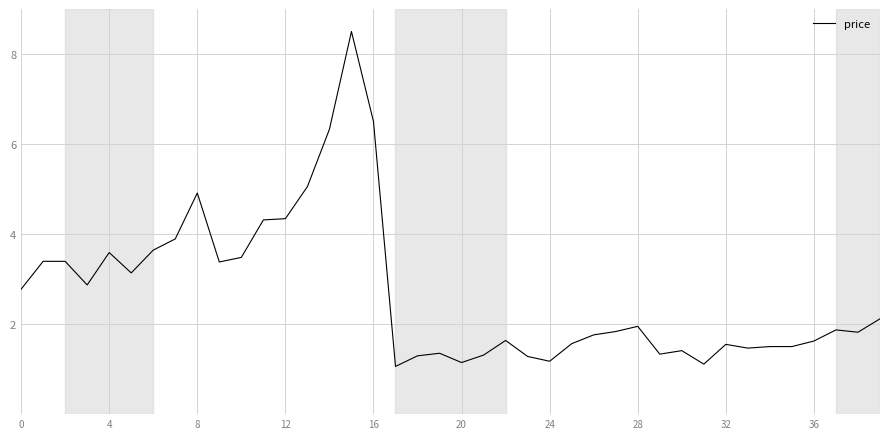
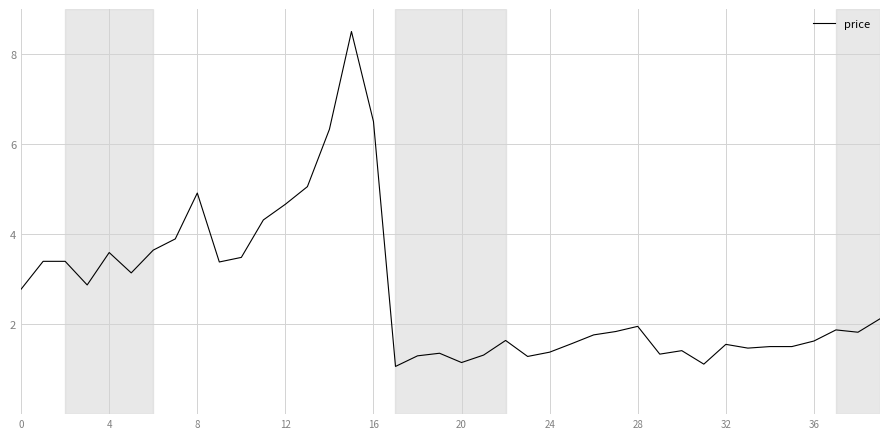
12: 4.3 -> 4.7
24: 1.2 -> 1.4
